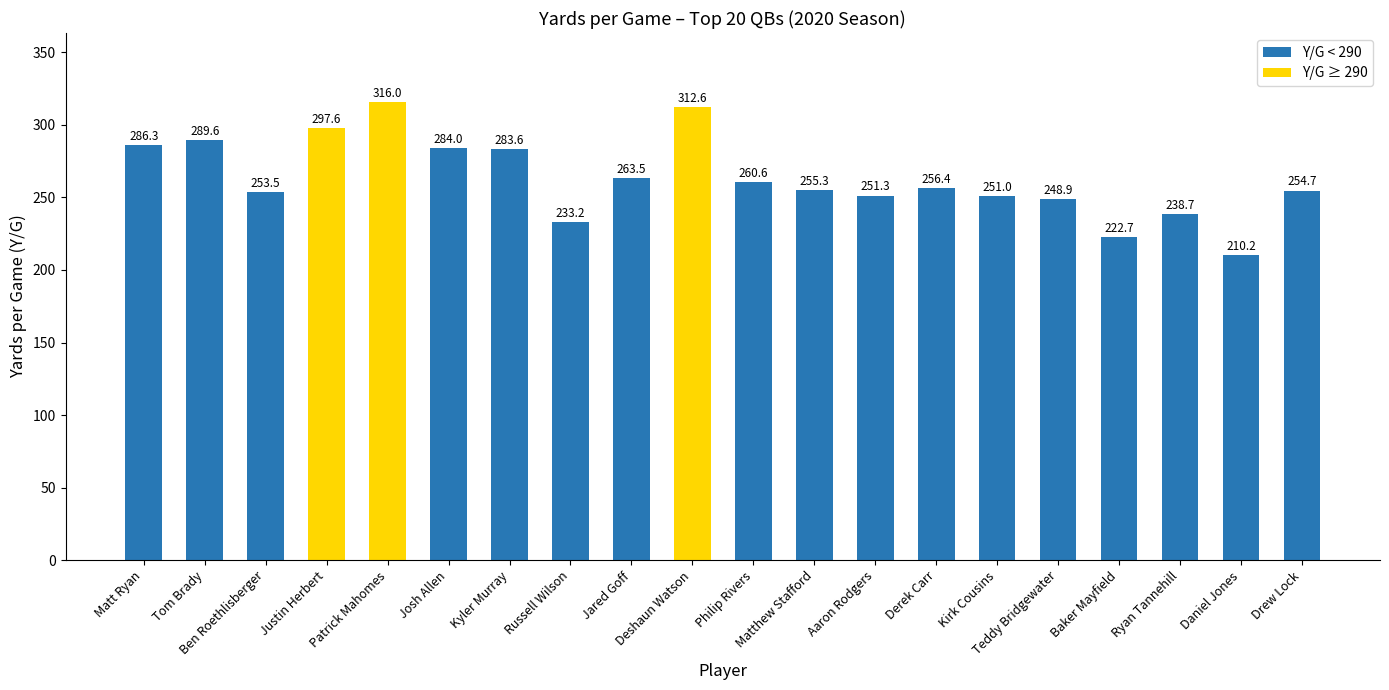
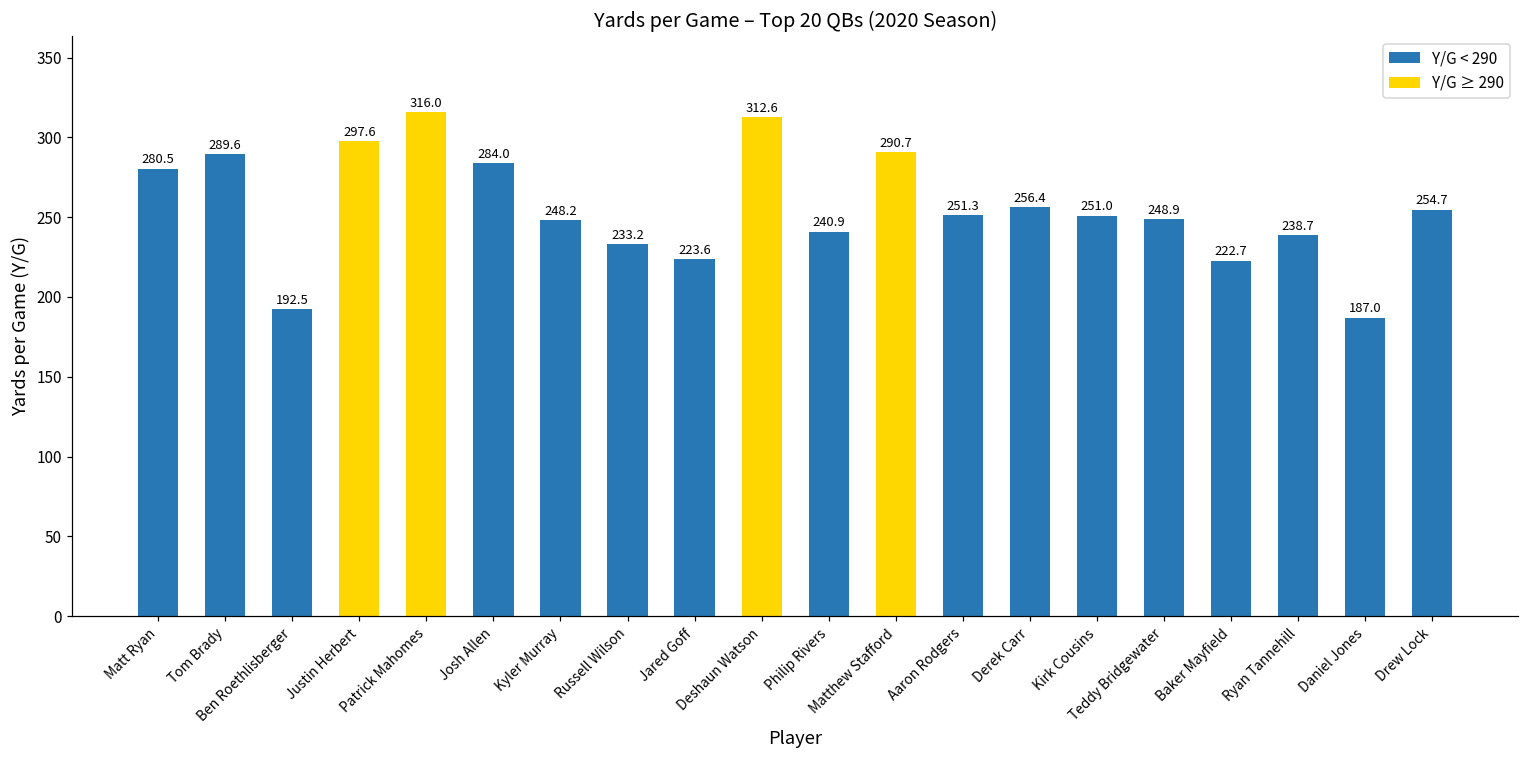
Matt Ryan: 286.3 -> 280.5
Ben Roethlisberger: 253.5 -> 192.5
Kyler Murray: 283.6 -> 248.2
Jared Goff: 263.5 -> 223.6
Philip Rivers: 260.6 -> 240.9
Matthew Stafford: 255.3 -> 290.7
Daniel Jones: 210.2 -> 187.0
